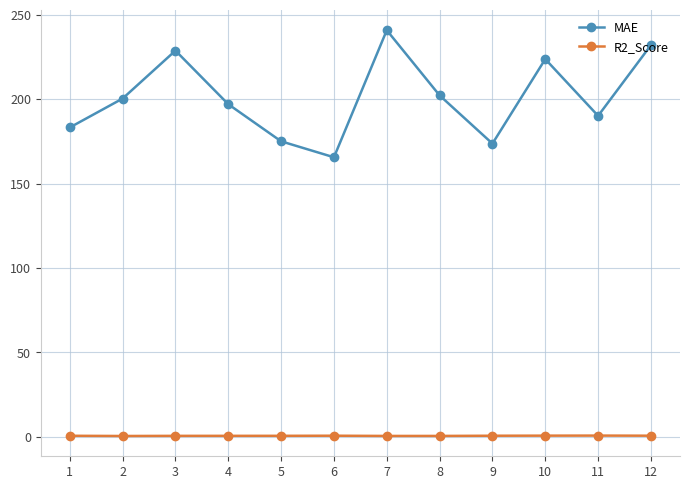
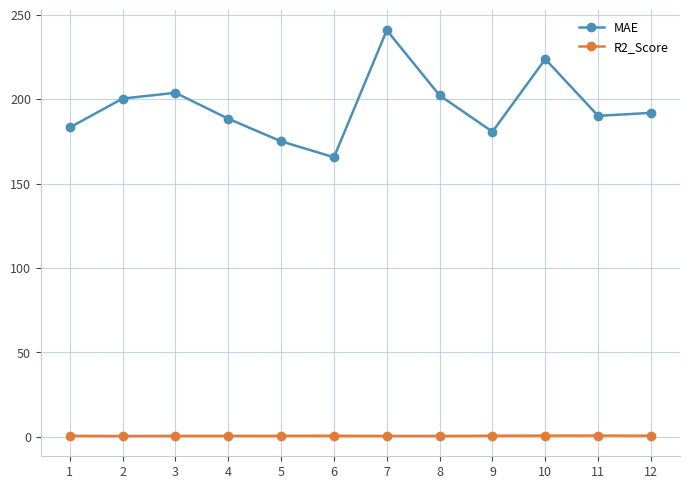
MAE, 3: 229 -> 204
MAE, 4: 197 -> 188
MAE, 9: 174 -> 181
MAE, 12: 232 -> 192
